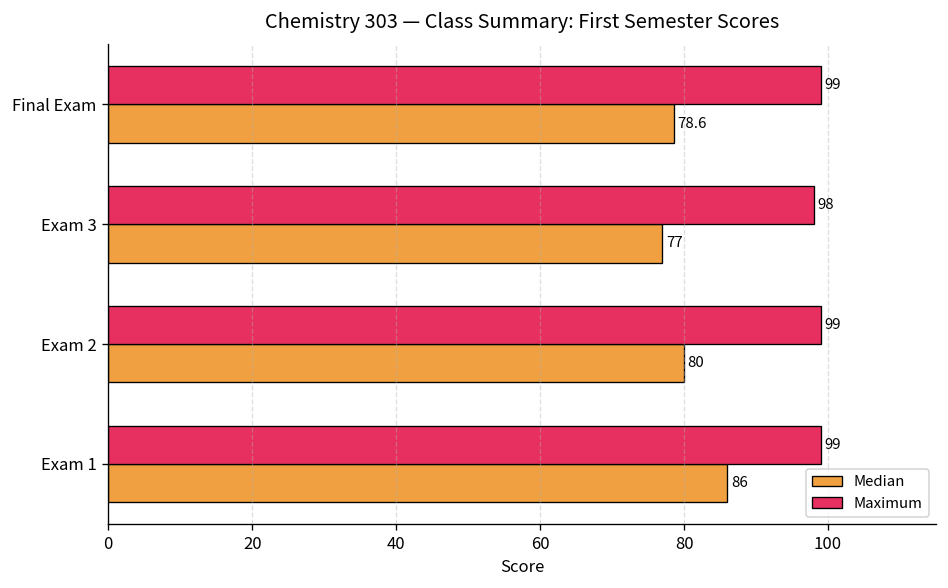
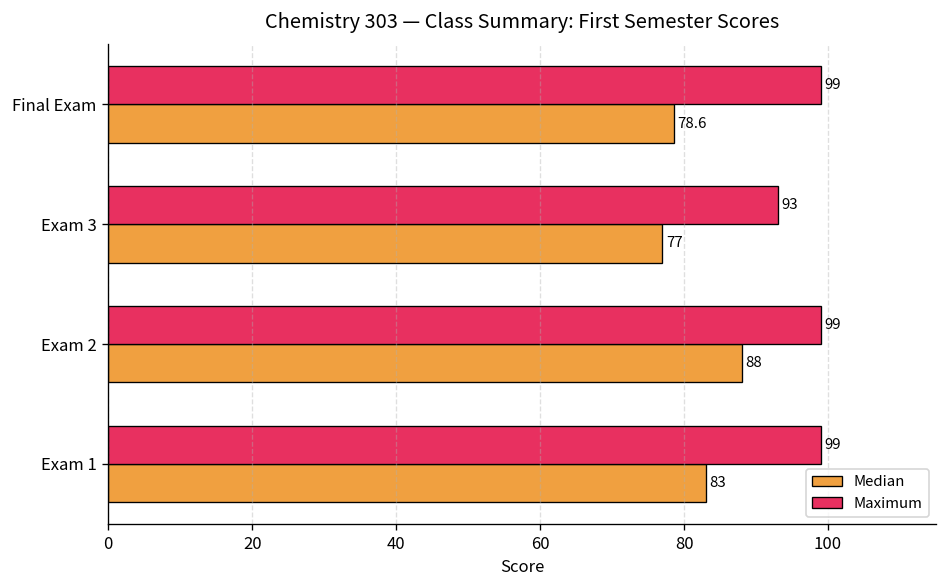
Maximum, Exam 3: 98 -> 93
Median, Exam 2: 80 -> 88
Median, Exam 1: 86 -> 83
